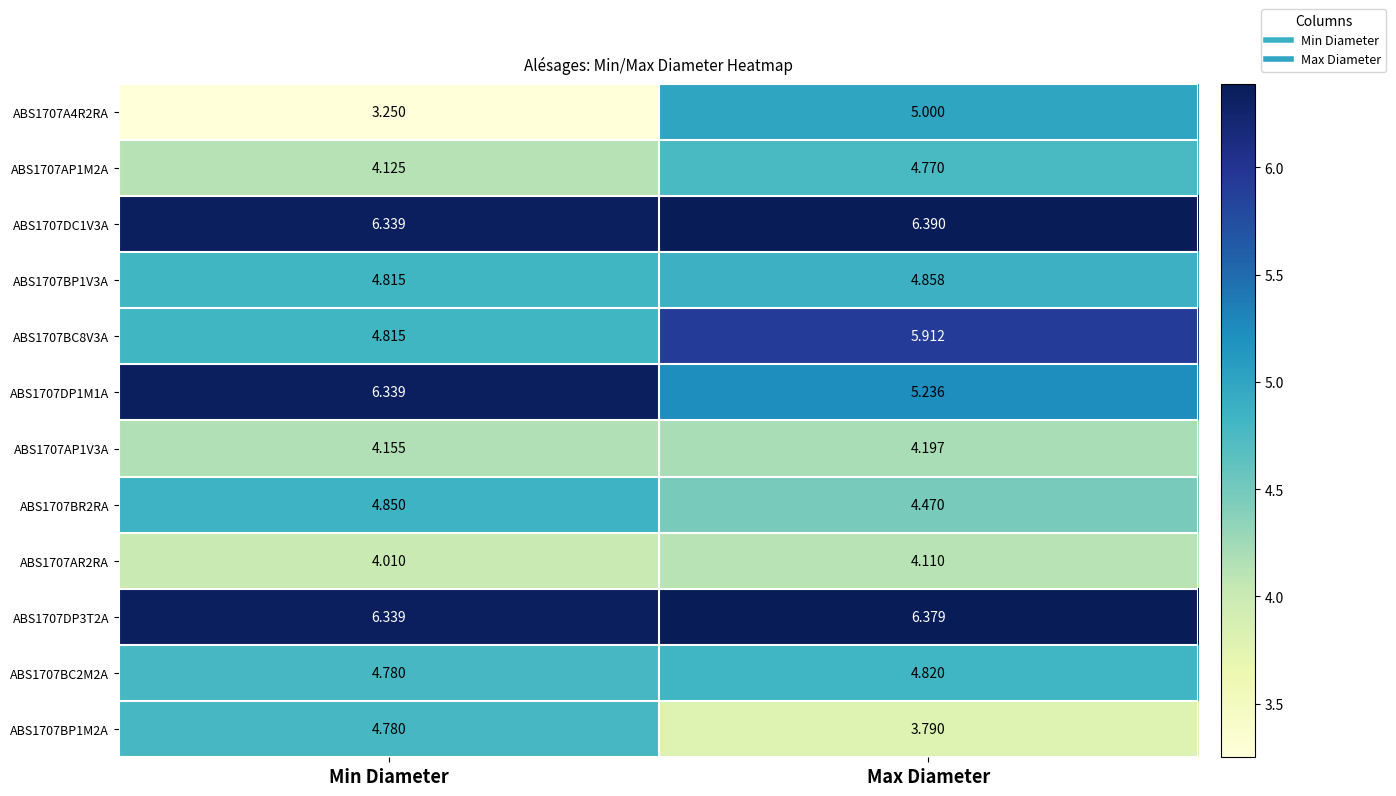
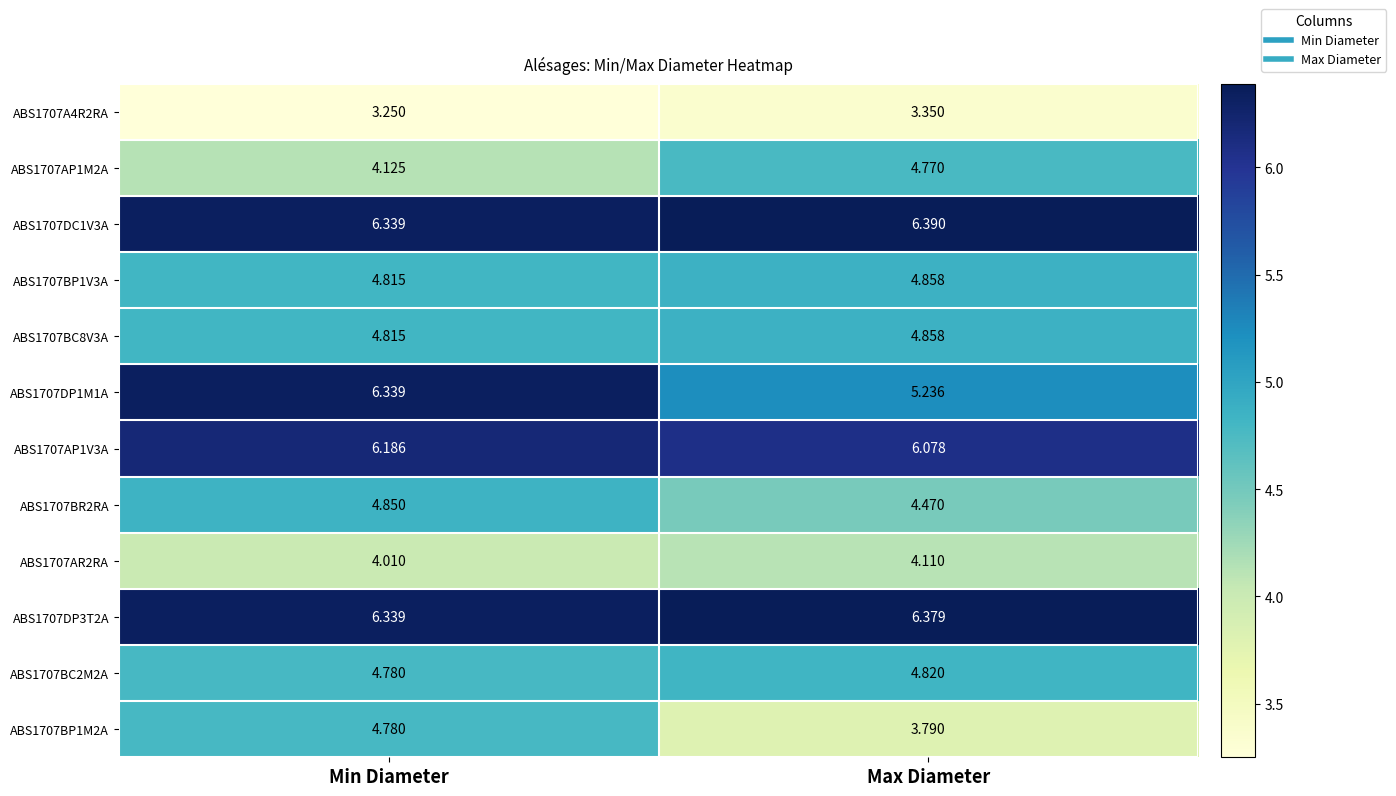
ABS1707A4R2RA, Max Diameter: 5.000 -> 3.350
ABS1707BC8V3A, Max Diameter: 5.912 -> 4.858
ABS1707AP1V3A, Min Diameter: 4.155 -> 6.186
ABS1707AP1V3A, Max Diameter: 4.197 -> 6.078
